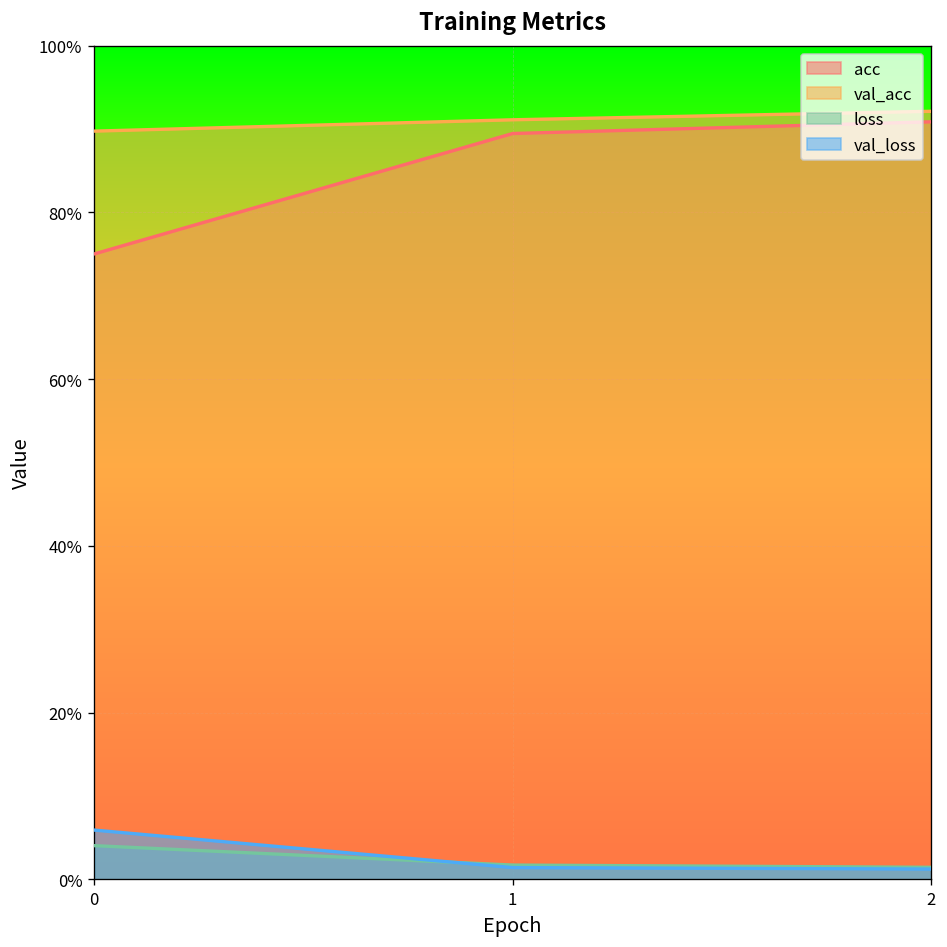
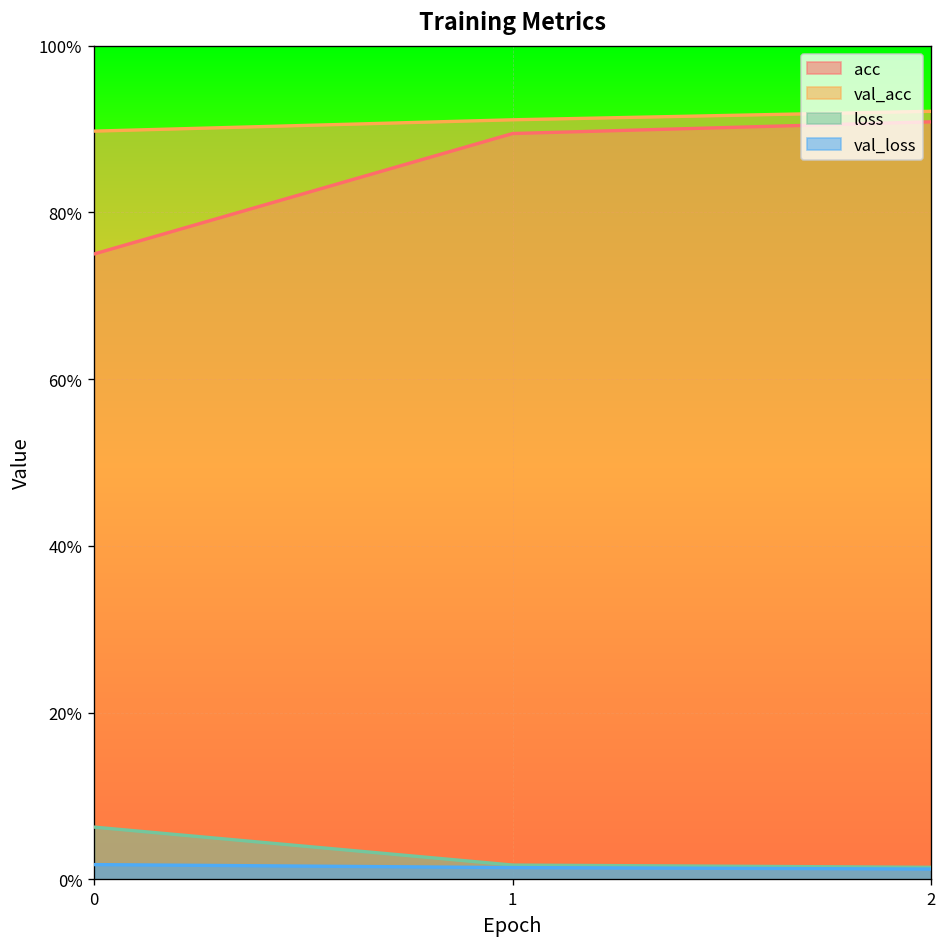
loss, 0: 4% -> 6%
val_loss, 0: 6% -> 2%
